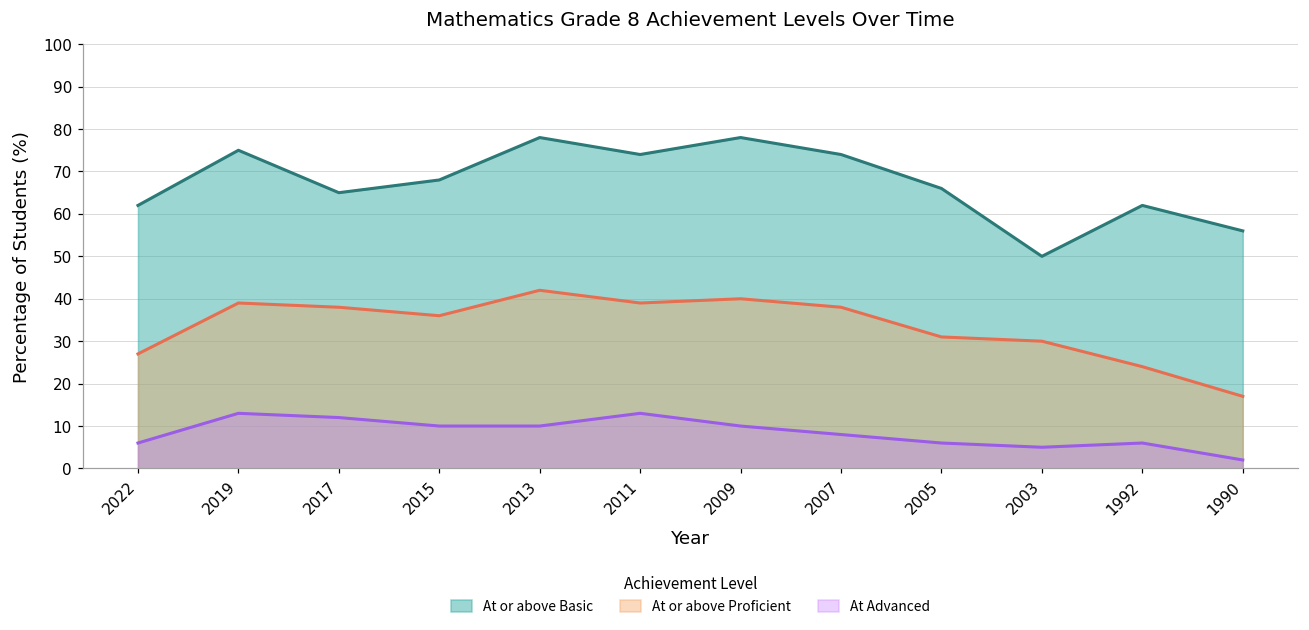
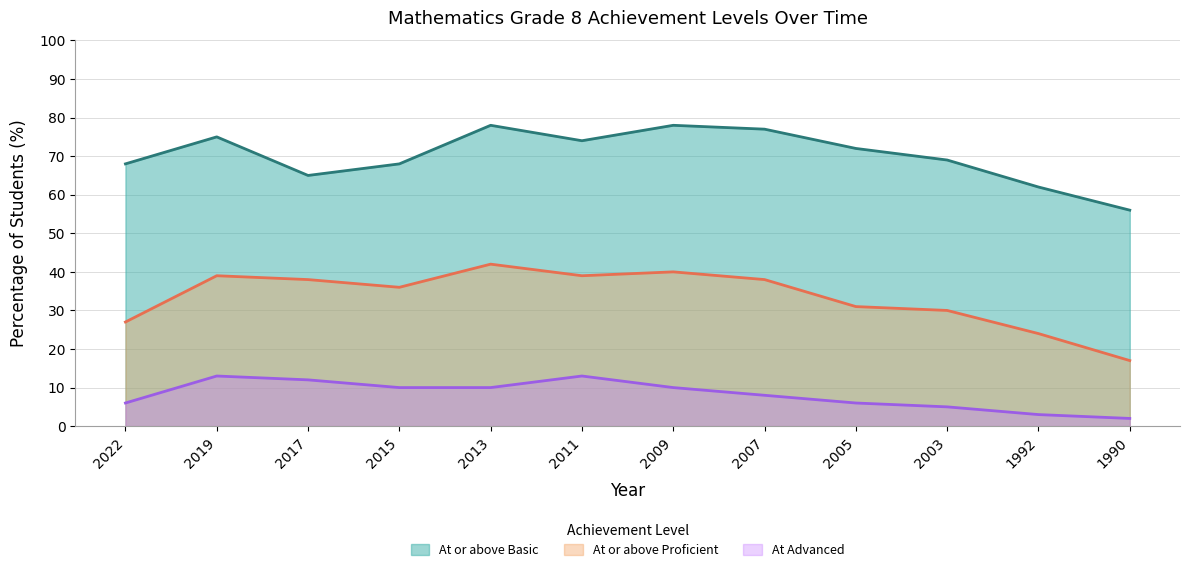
At or above Basic, 2022: 62 -> 68
At or above Basic, 2007: 74 -> 77
At or above Basic, 2005: 66 -> 72
At or above Basic, 2003: 50 -> 69
At Advanced, 1992: 6 -> 3
